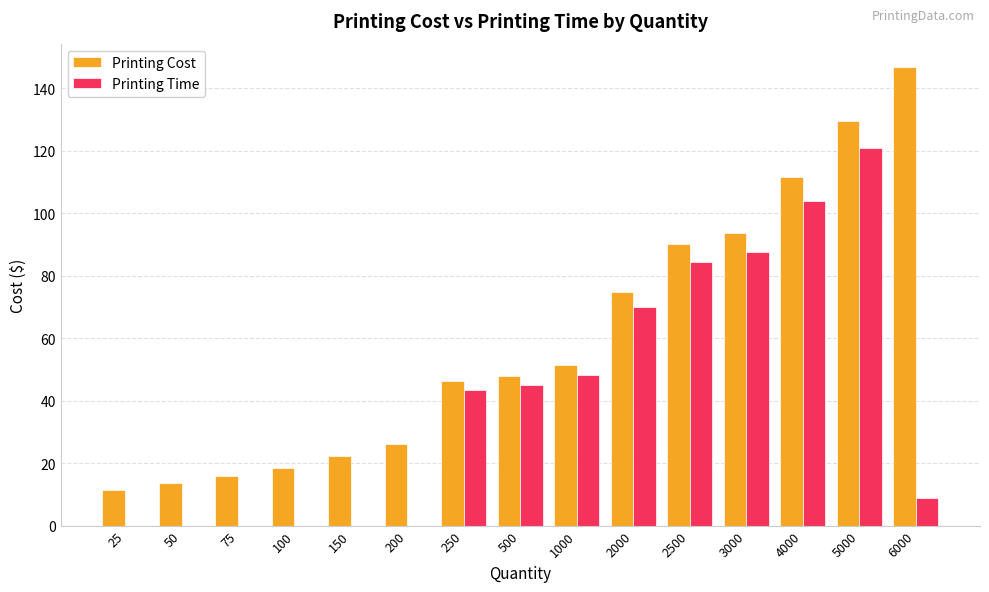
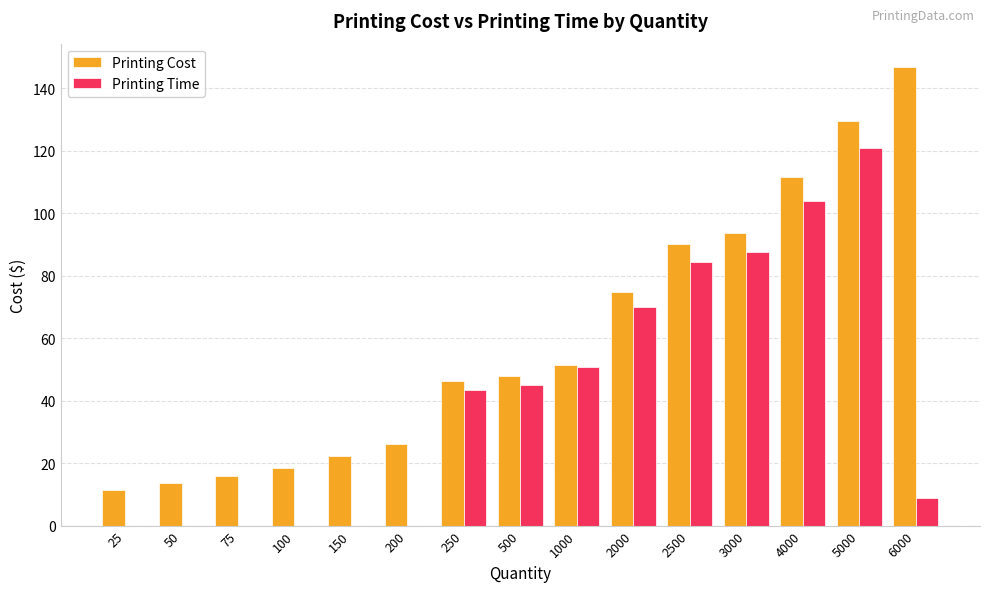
Printing Time, 1000: 48 -> 51
